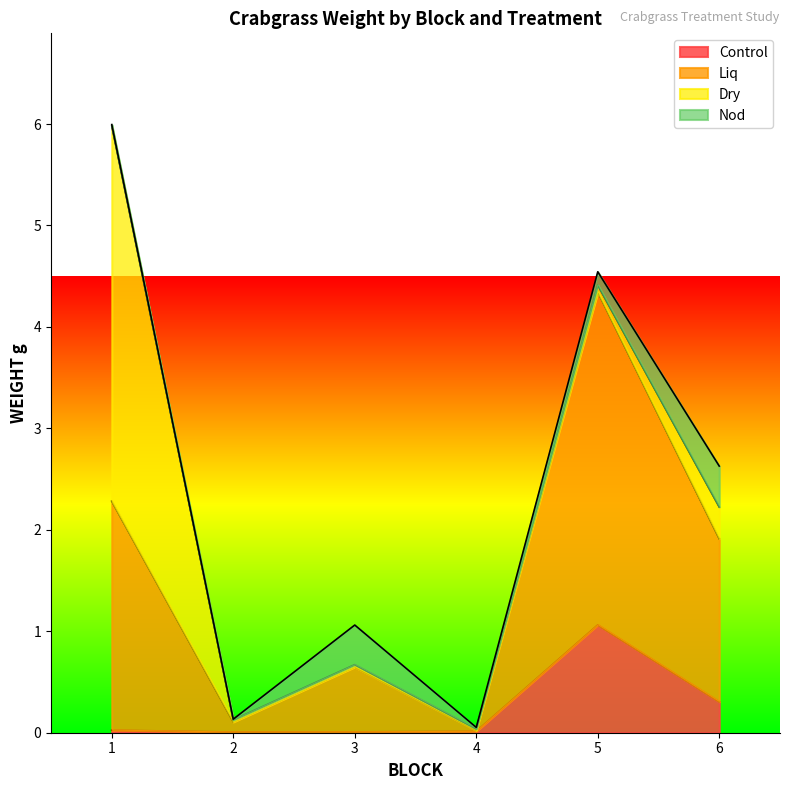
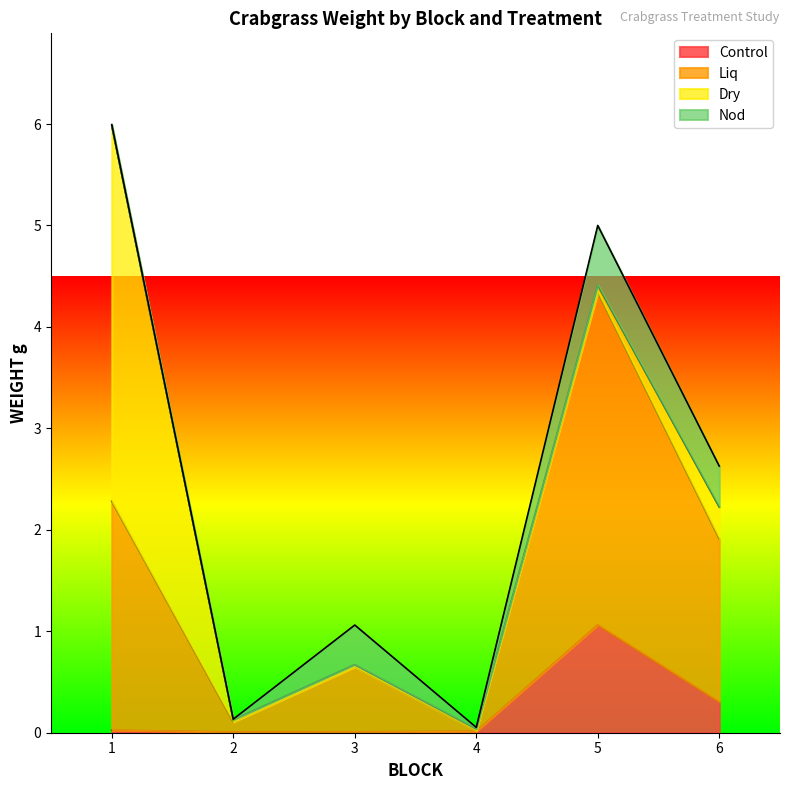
Nod, 5: 0.13 -> 0.59
